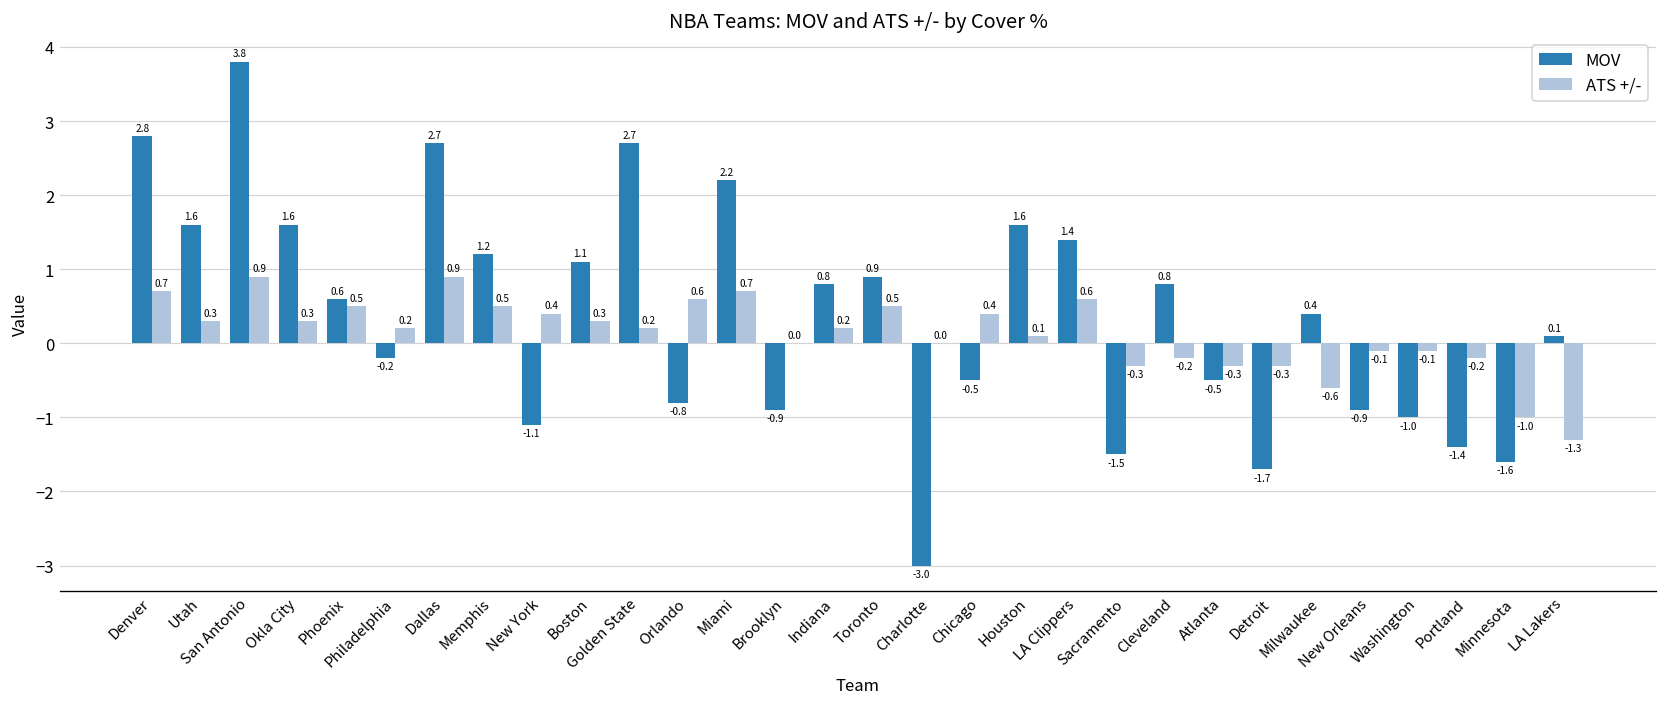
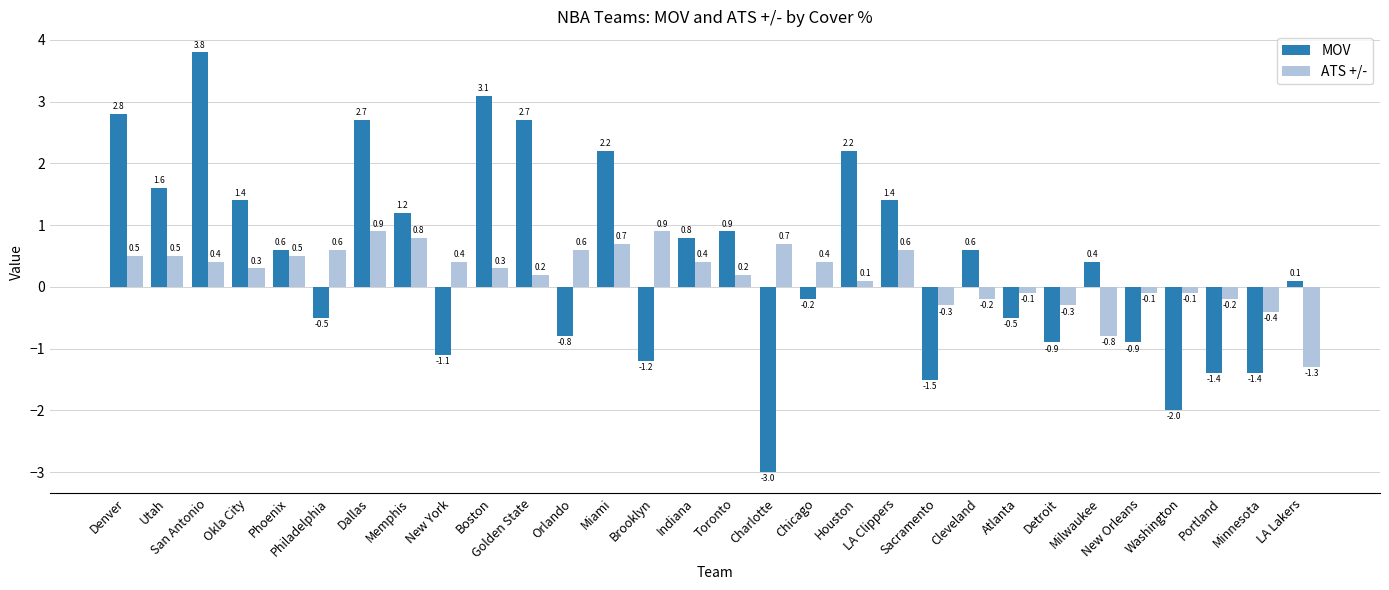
ATS +/-, Denver: 0.7 -> 0.5
ATS +/-, Utah: 0.3 -> 0.5
ATS +/-, San Antonio: 0.9 -> 0.4
MOV, Okla City: 1.6 -> 1.4
MOV, Philadelphia: -0.2 -> -0.5
ATS +/-, Philadelphia: 0.2 -> 0.6
ATS +/-, Memphis: 0.5 -> 0.8
MOV, Boston: 1.1 -> 3.1
MOV, Brooklyn: -0.9 -> -1.2
ATS +/-, Brooklyn: 0.0 -> 0.9
ATS +/-, Indiana: 0.2 -> 0.4
ATS +/-, Toronto: 0.5 -> 0.2
ATS +/-, Charlotte: 0.0 -> 0.7
MOV, Chicago: -0.5 -> -0.2
MOV, Houston: 1.6 -> 2.2
MOV, Cleveland: 0.8 -> 0.6
ATS +/-, Atlanta: -0.3 -> -0.1
MOV, Detroit: -1.7 -> -0.9
ATS +/-, Milwaukee: -0.6 -> -0.8
MOV, Washington: -1.0 -> -2.0
MOV, Minnesota: -1.6 -> -1.4
ATS +/-, Minnesota: -1.0 -> -0.4
